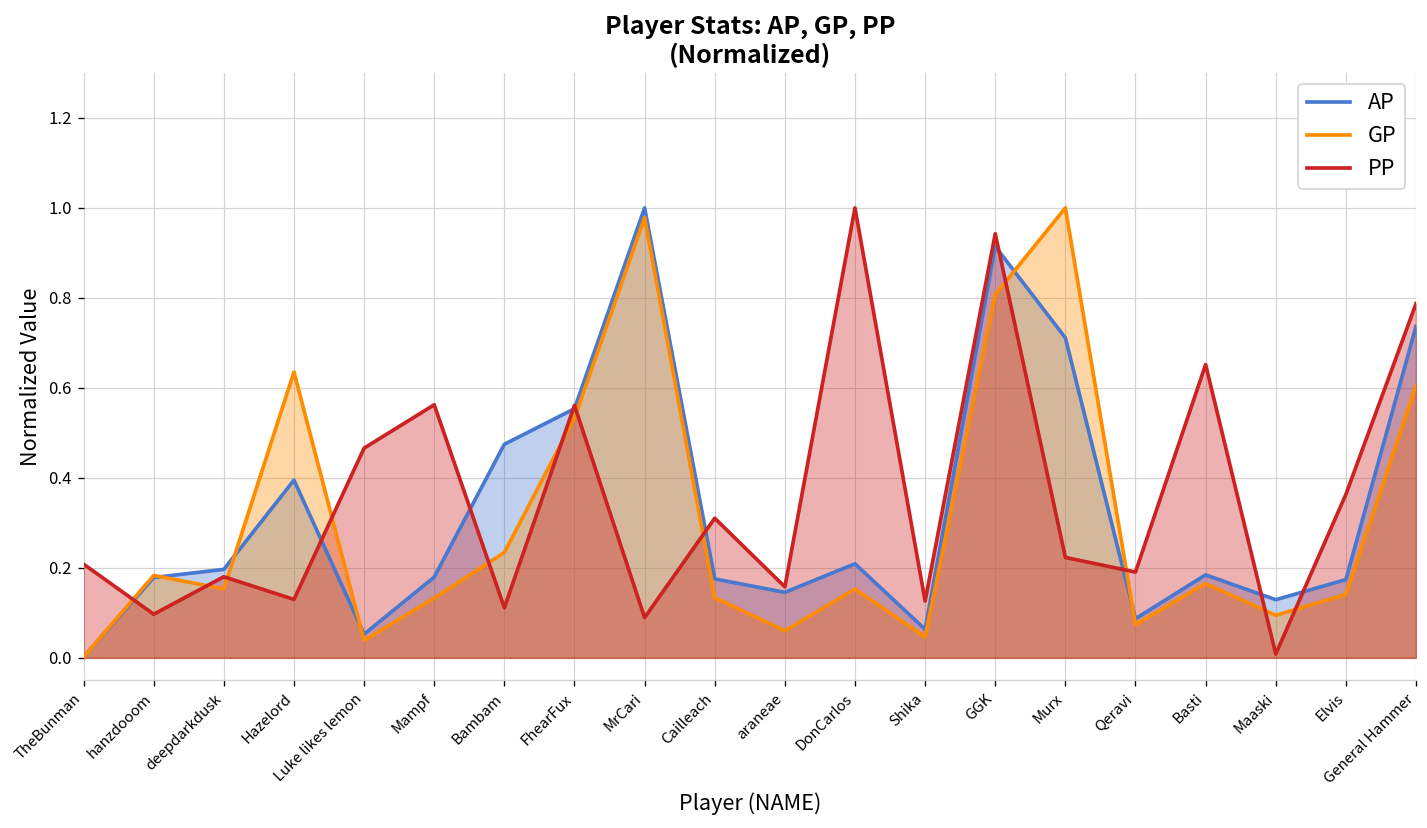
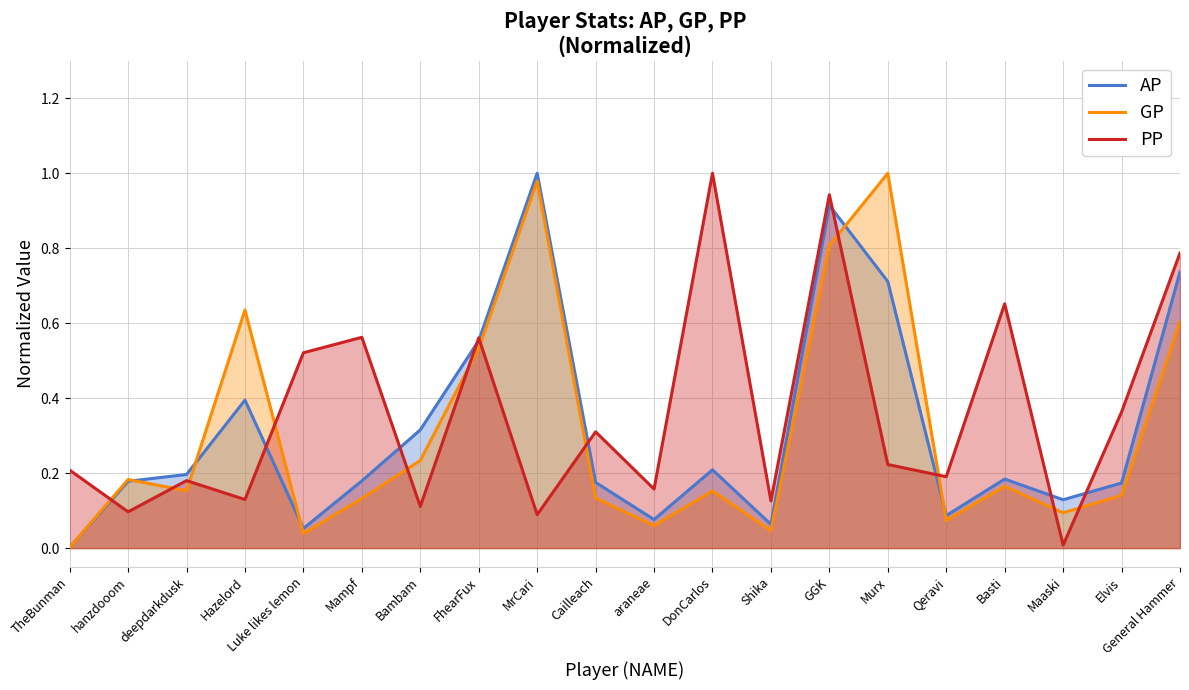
PP, Luke likes lemon: 0.47 -> 0.52
AP, Bambam: 0.47 -> 0.32
AP, araneae: 0.15 -> 0.08
